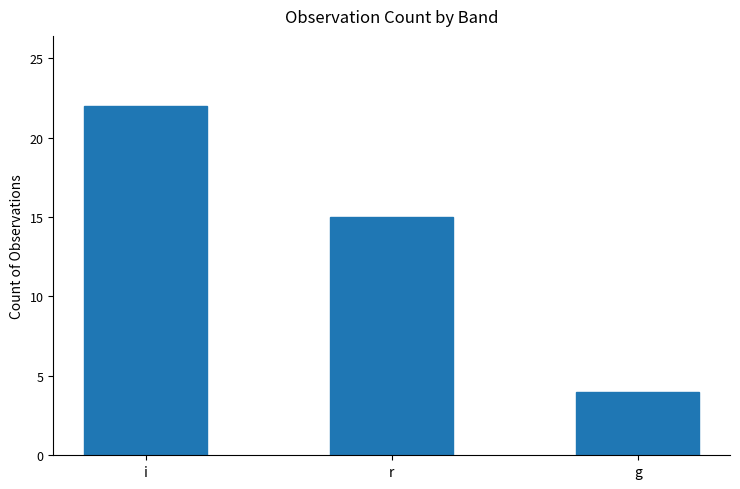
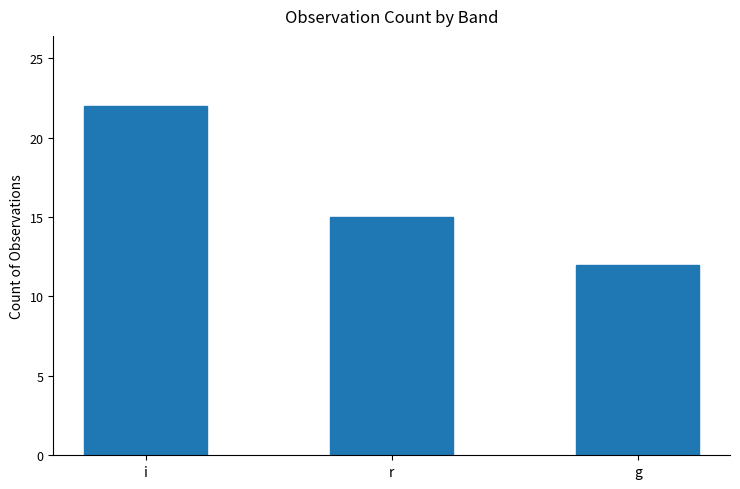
g: 4 -> 12
